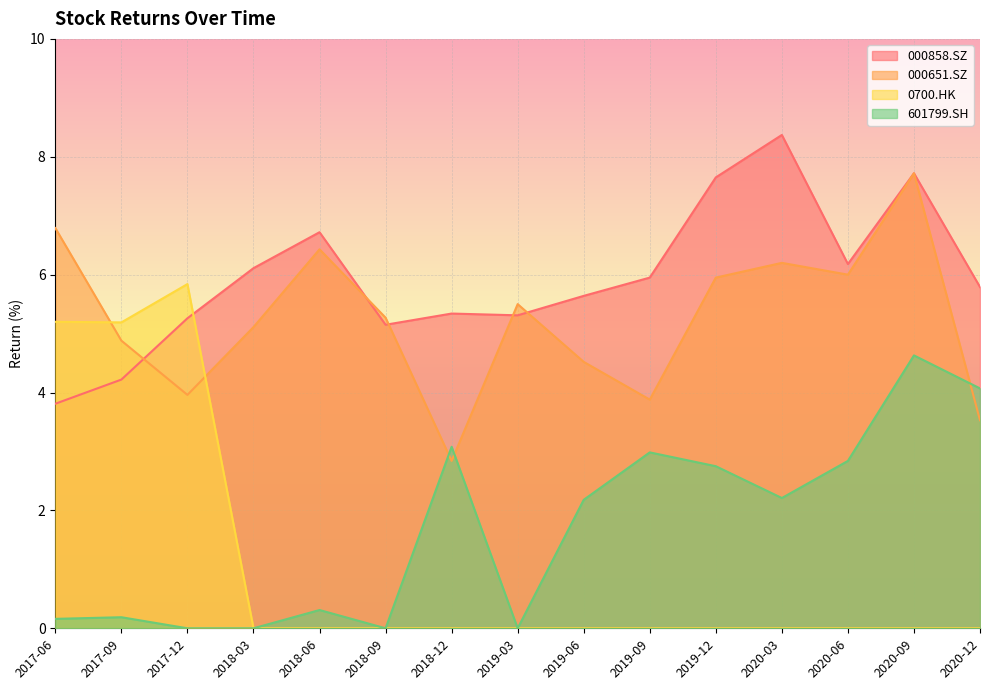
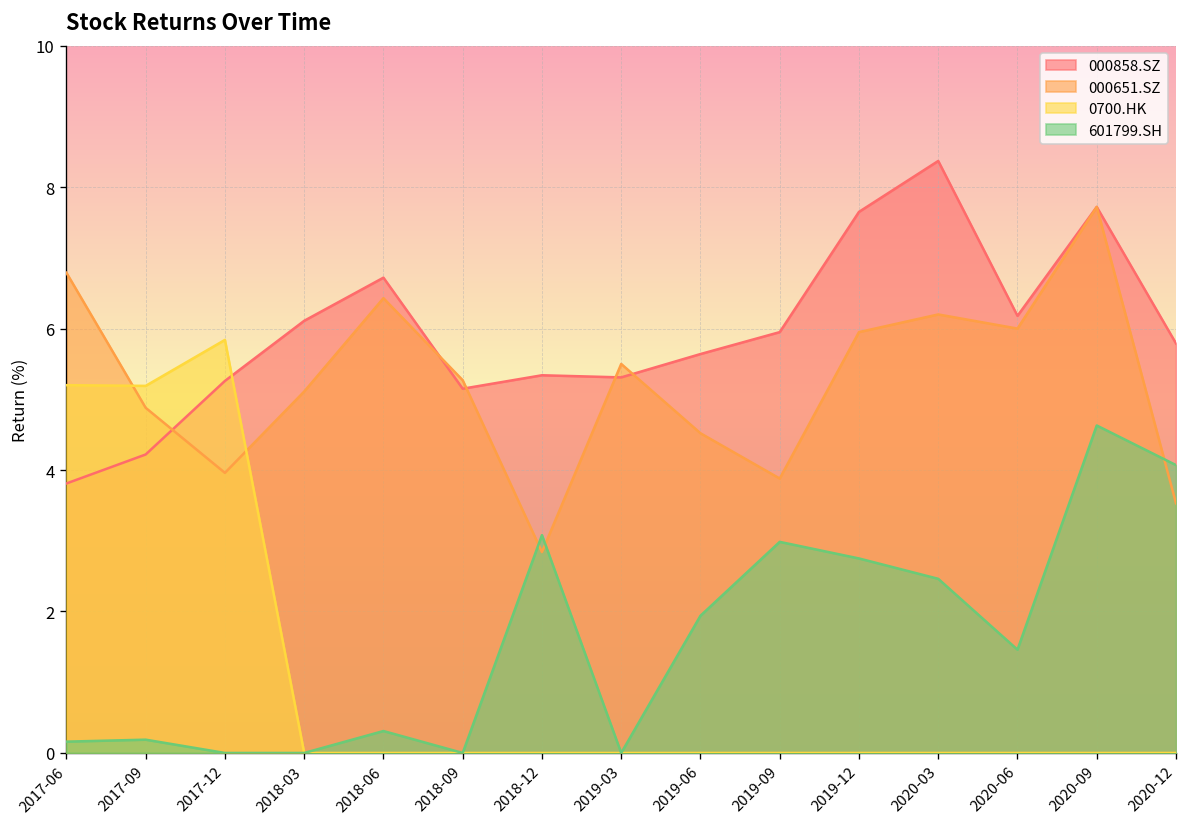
601799.SH, 2019-06: 2.2 -> 1.9
601799.SH, 2020-03: 2.2 -> 2.5
601799.SH, 2020-06: 2.8 -> 1.5
